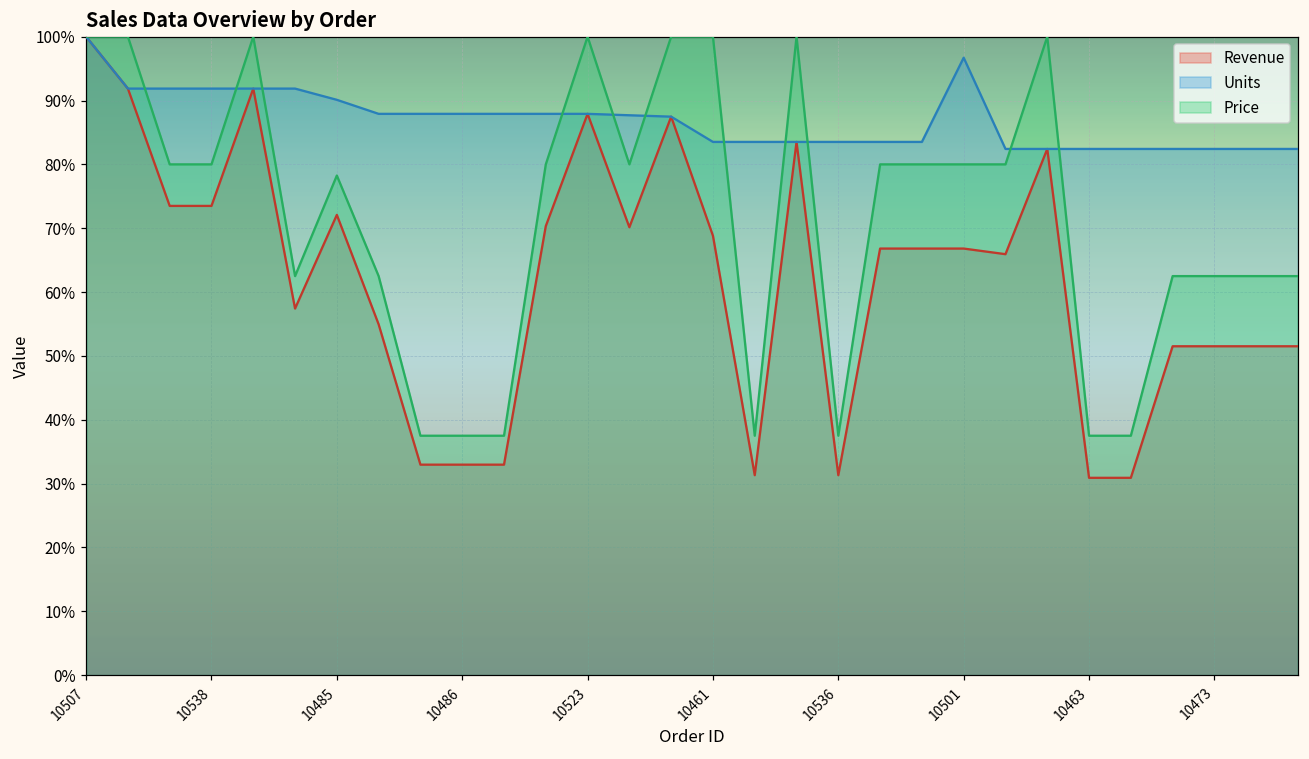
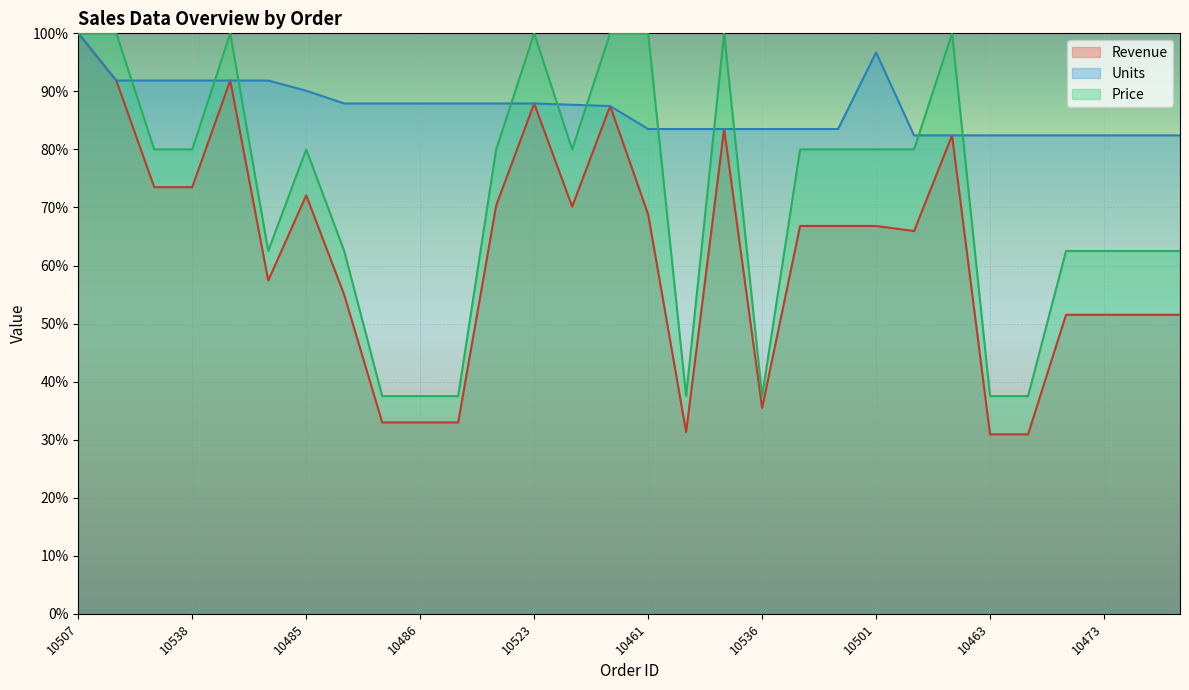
Price, 10485: 78% -> 80%
Revenue, 10536: 31% -> 35%
